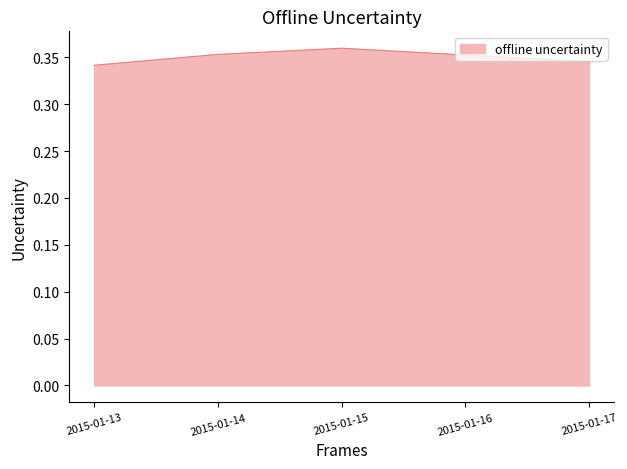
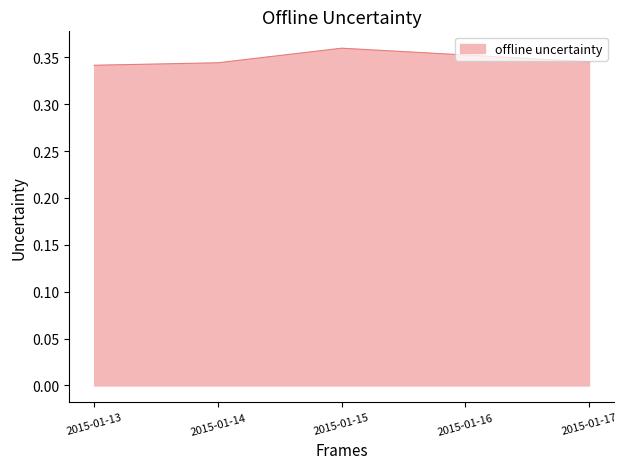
2015-01-14: 0.35 -> 0.34
